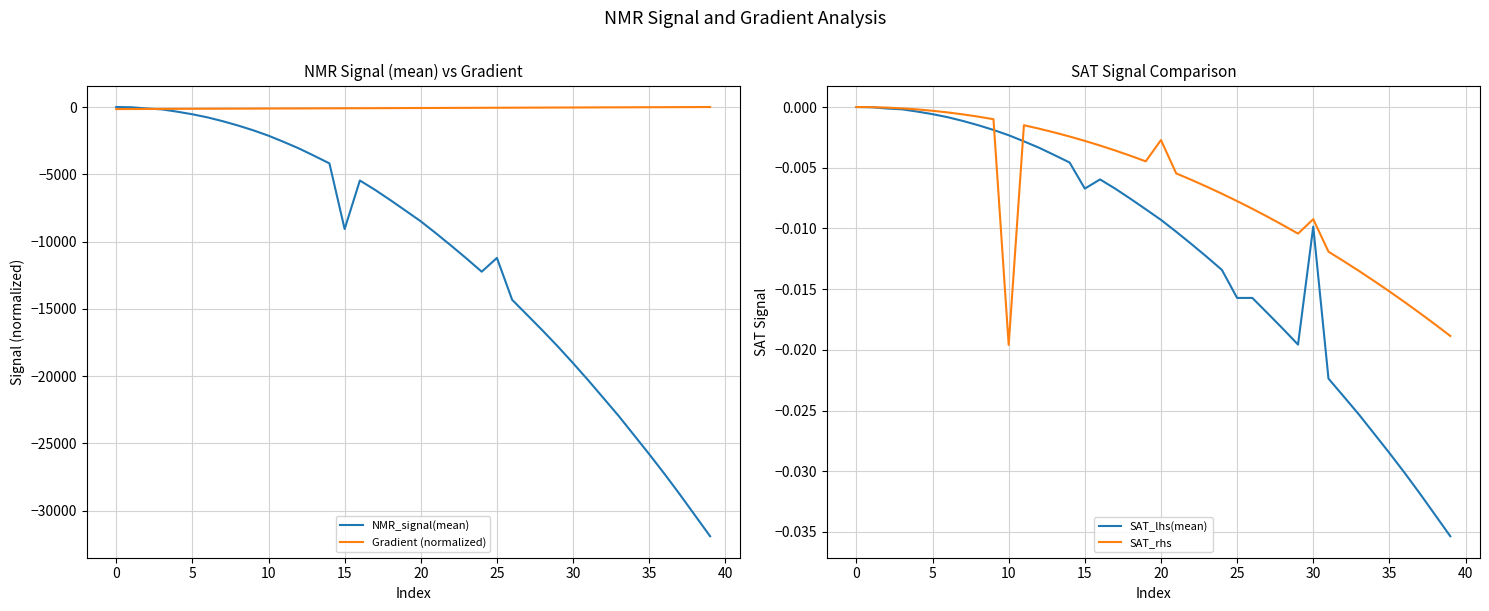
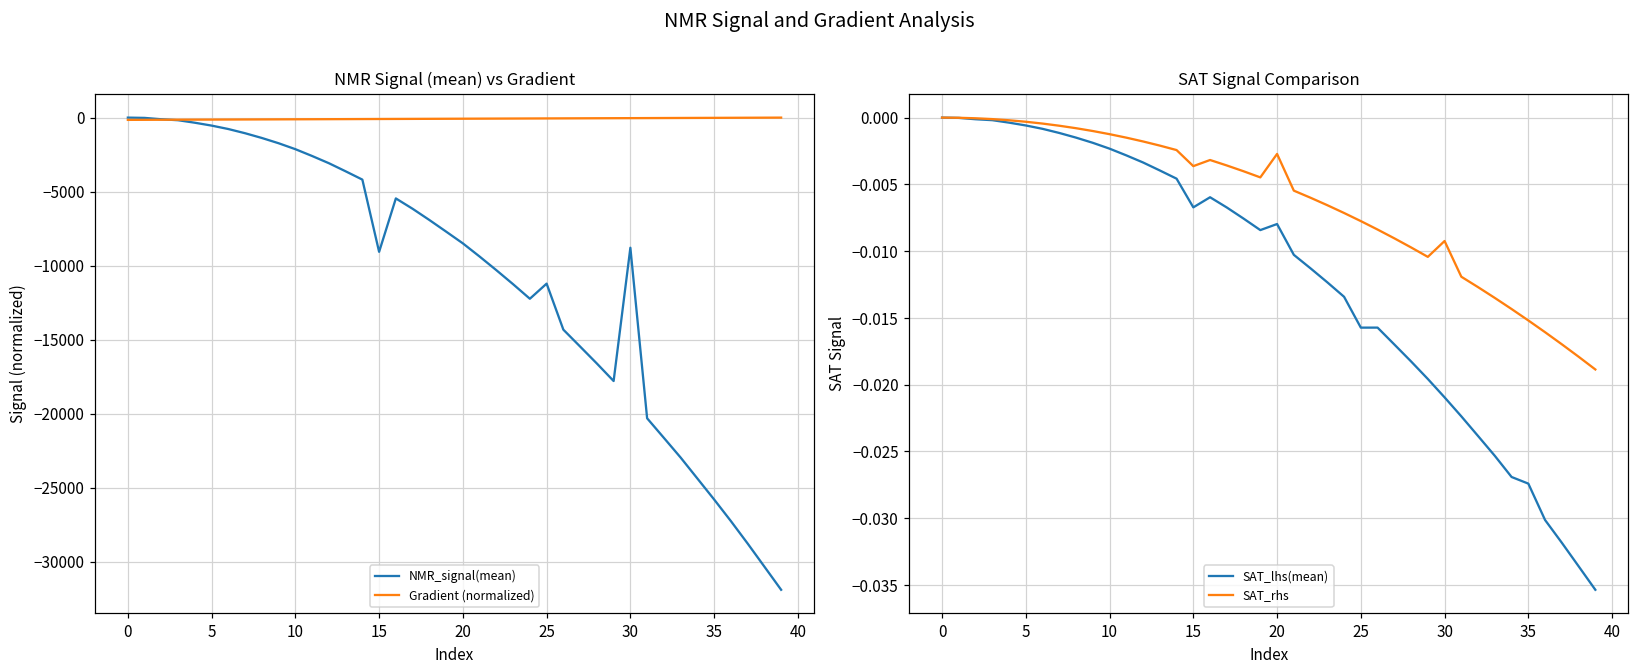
NMR Signal (mean) vs Gradient, NMR_signal(mean), 30: -19000 -> -8800
SAT Signal Comparison, SAT_rhs, 10: -0.0196 -> -0.0012
SAT Signal Comparison, SAT_rhs, 15: -0.0028 -> -0.0036
SAT Signal Comparison, SAT_lhs(mean), 20: -0.0093 -> -0.0080
SAT Signal Comparison, SAT_lhs(mean), 30: -0.0099 -> -0.0209
SAT Signal Comparison, SAT_lhs(mean), 35: -0.0285 -> -0.0274
